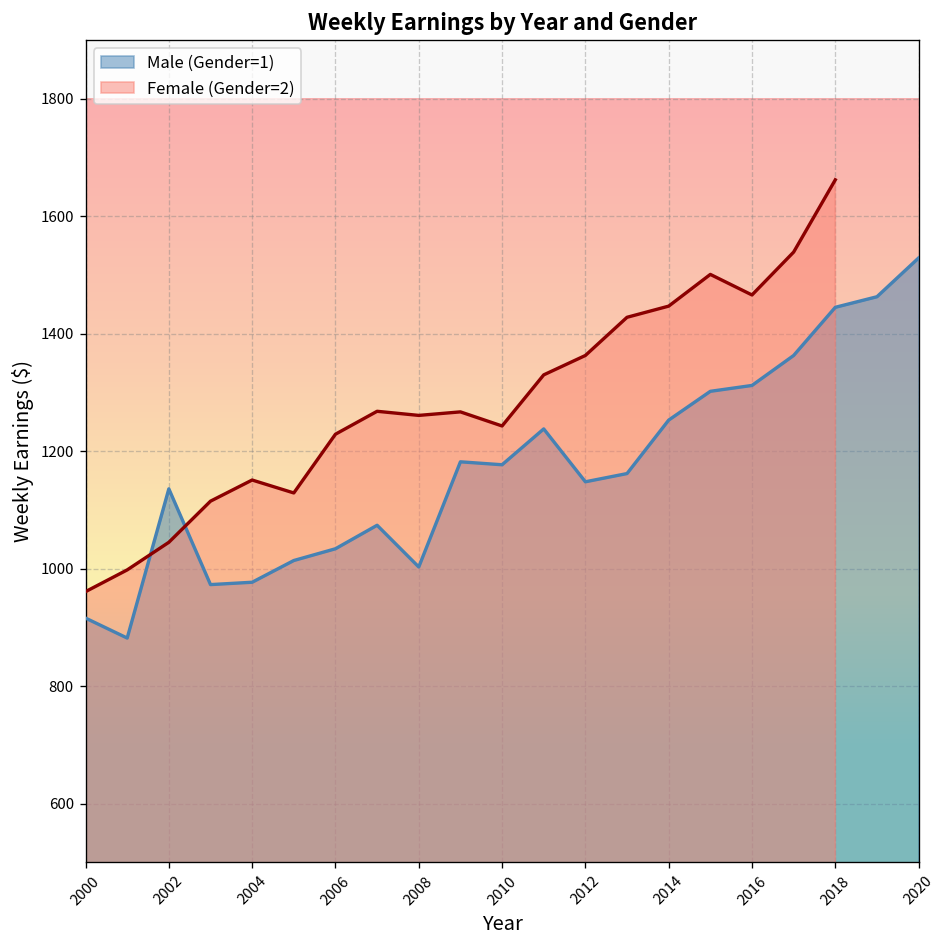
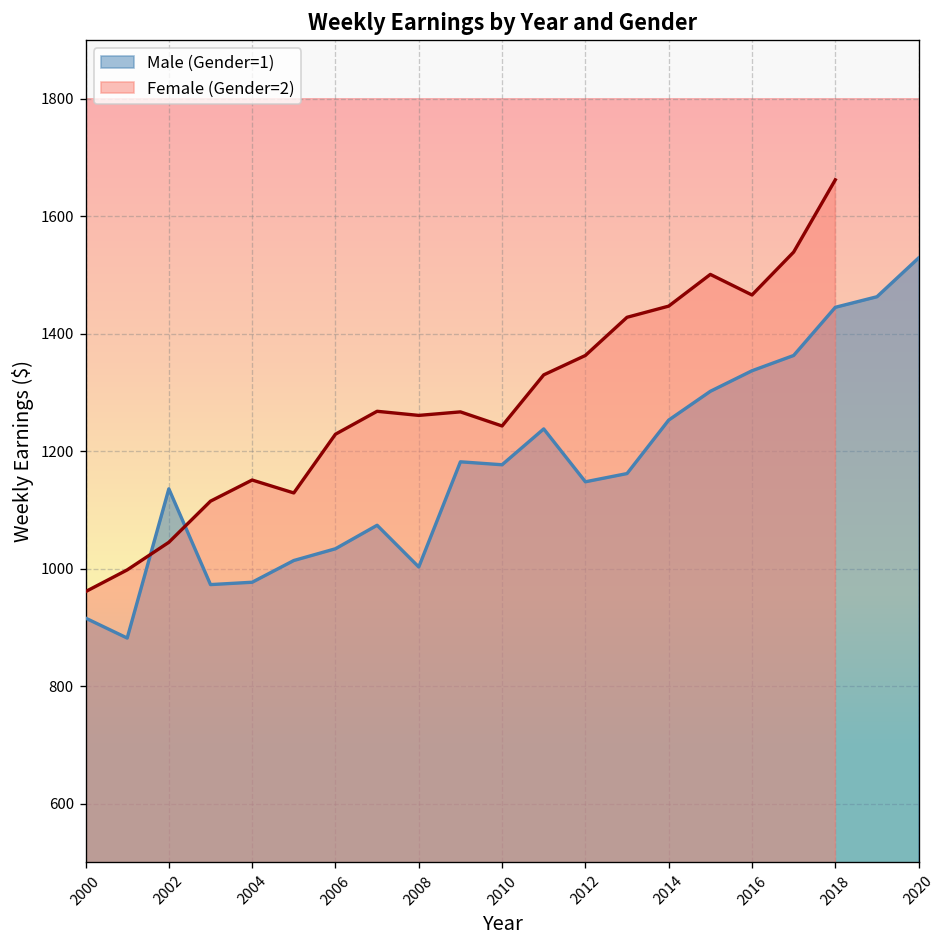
Male (Gender=1), 2016: 1310 -> 1340
